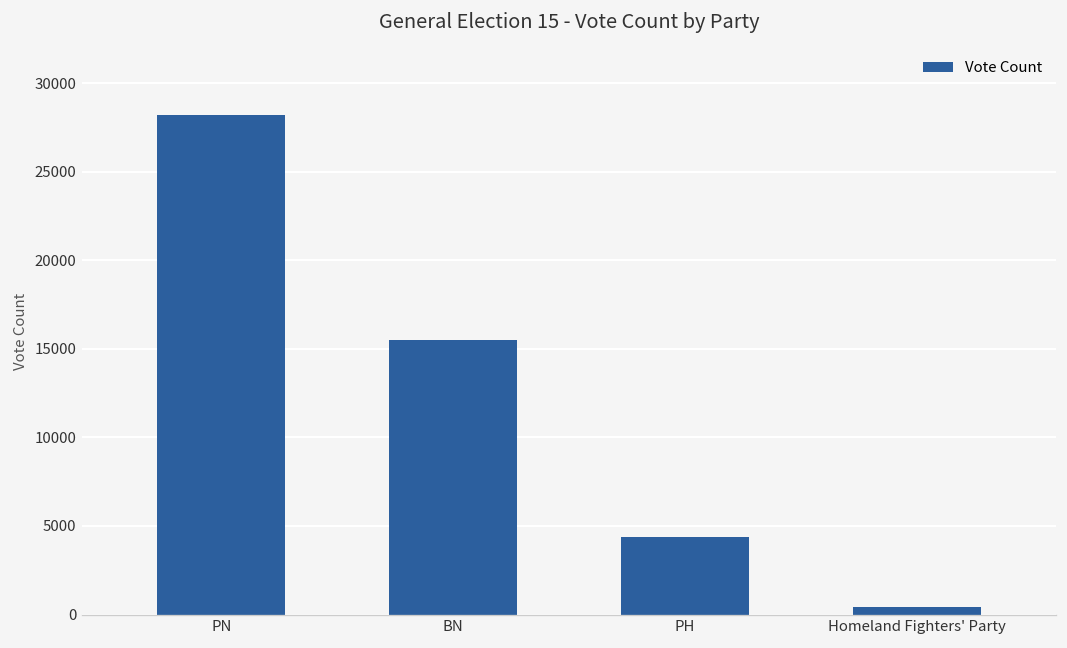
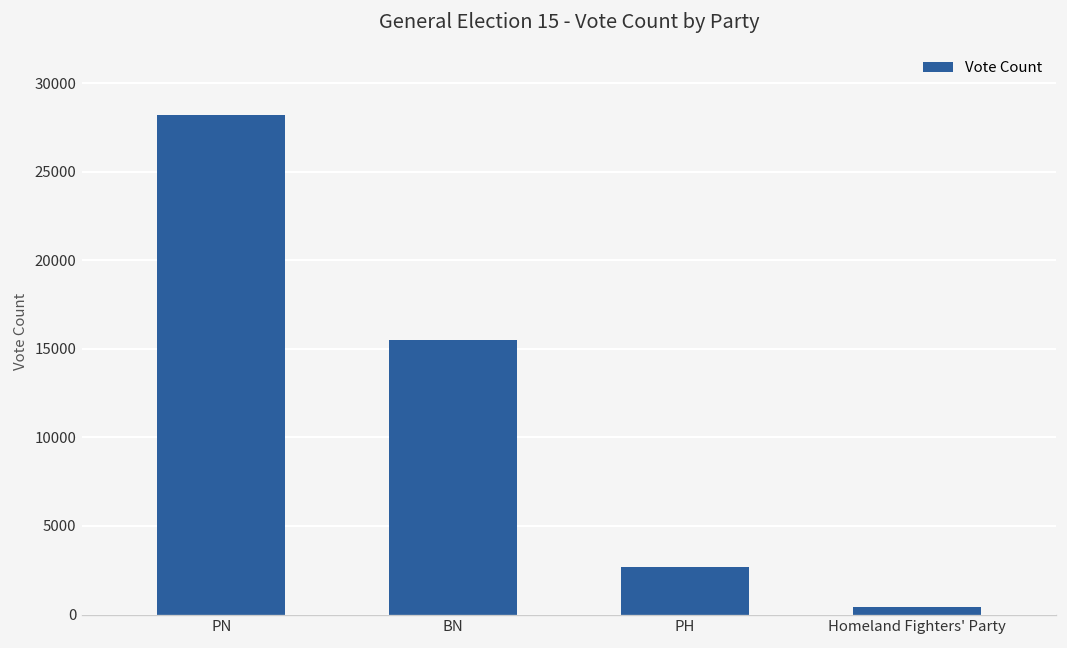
PH: 4400 -> 2700
